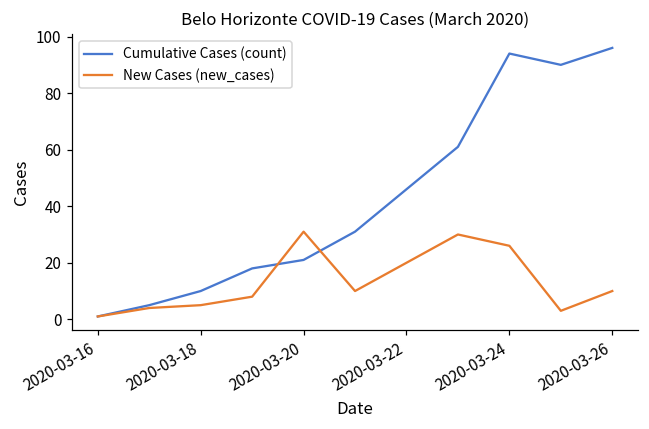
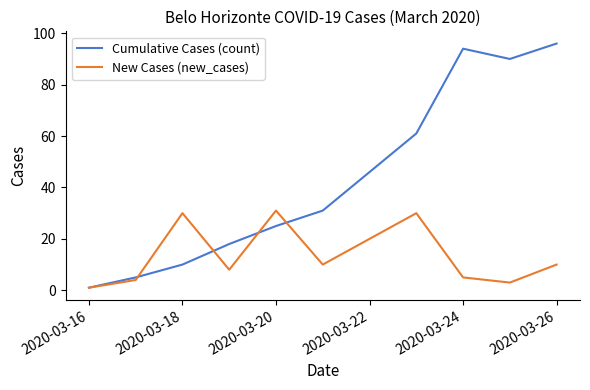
New Cases (new_cases), 2020-03-18: 5 -> 30
Cumulative Cases (count), 2020-03-20: 21 -> 25
New Cases (new_cases), 2020-03-24: 26 -> 5
